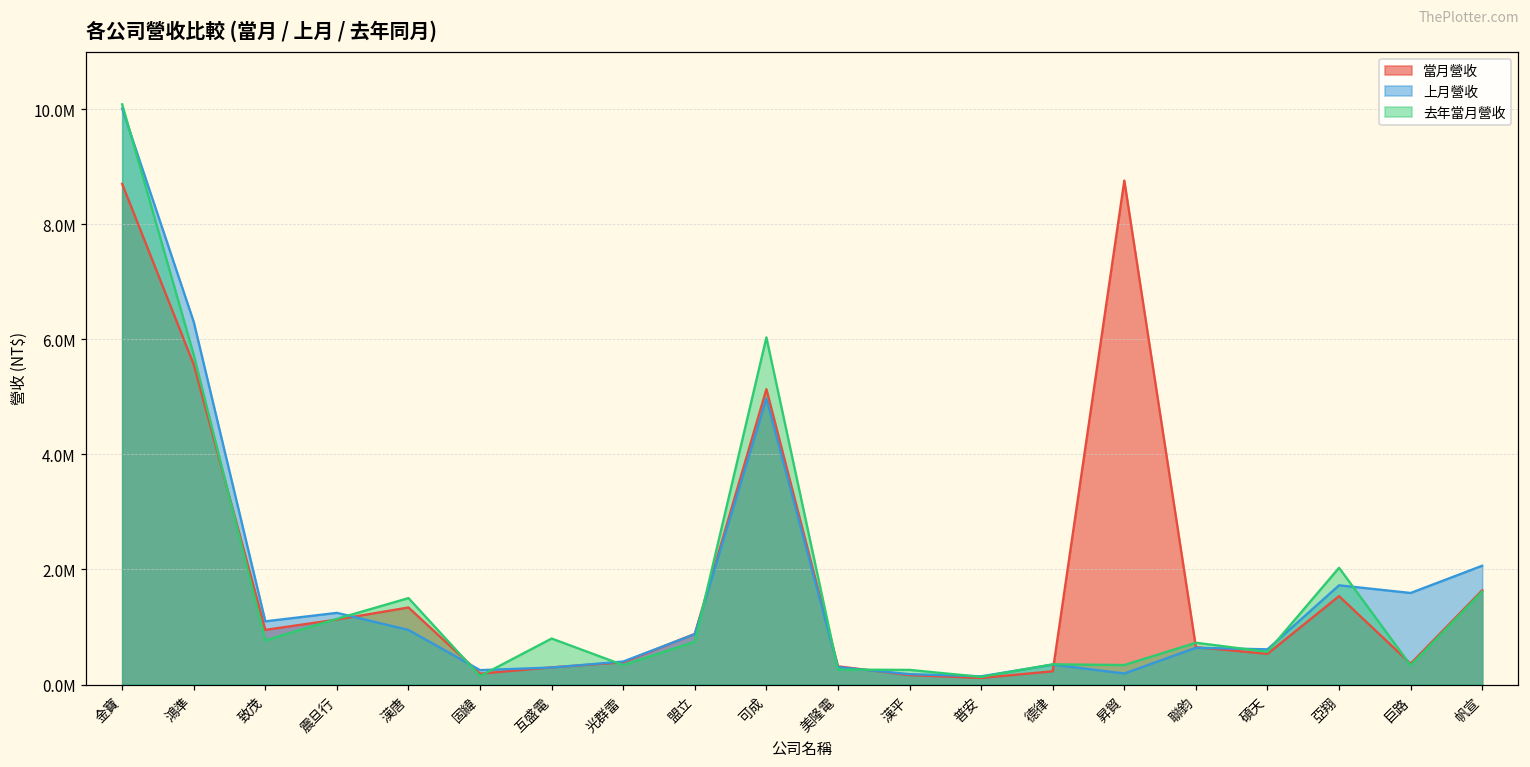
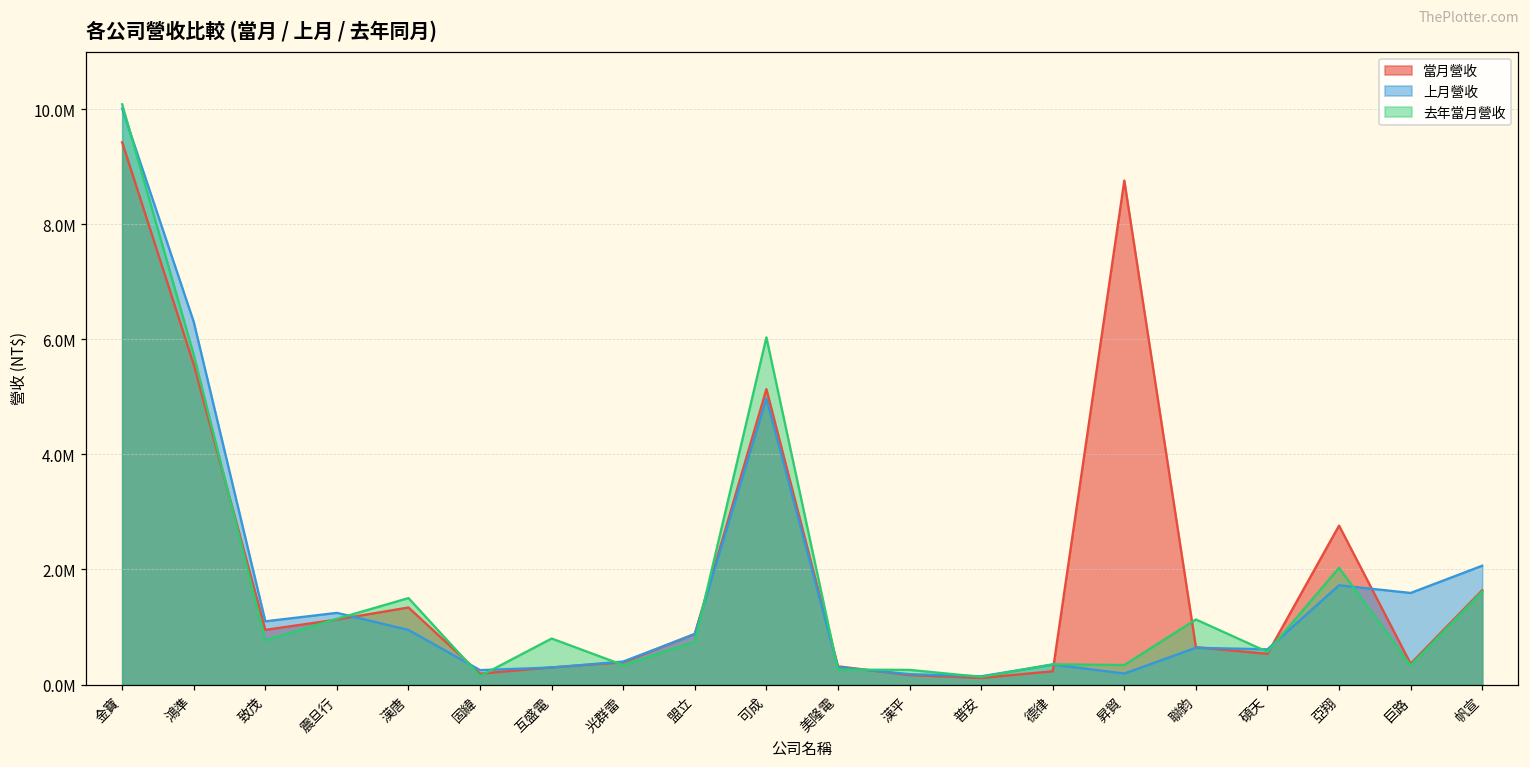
當月營收, 金寶: 8700000 -> 9400000
去年當月營收, 聯鈞: 700000 -> 1100000
當月營收, 亞翔: 1500000 -> 2800000
